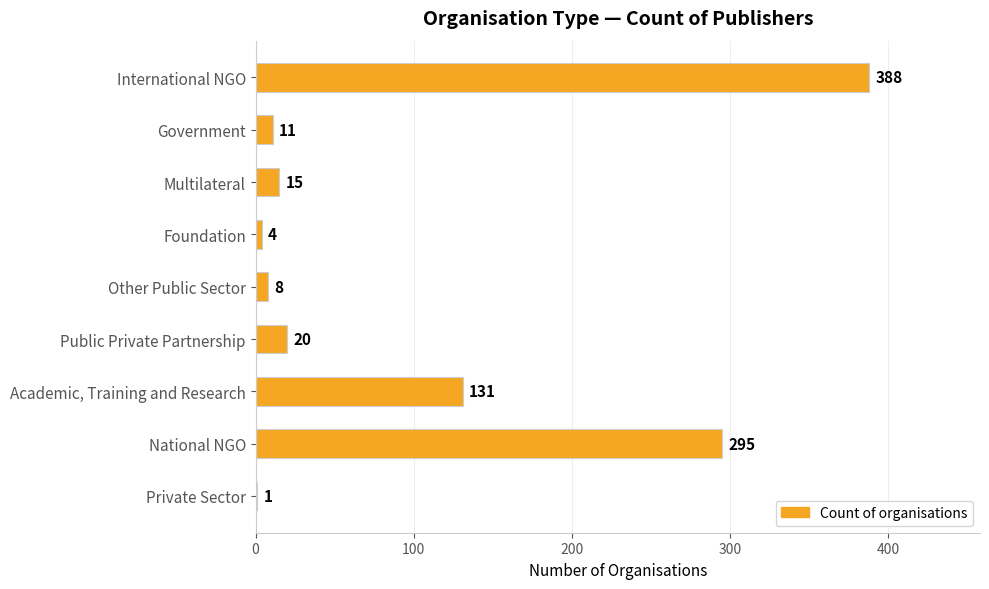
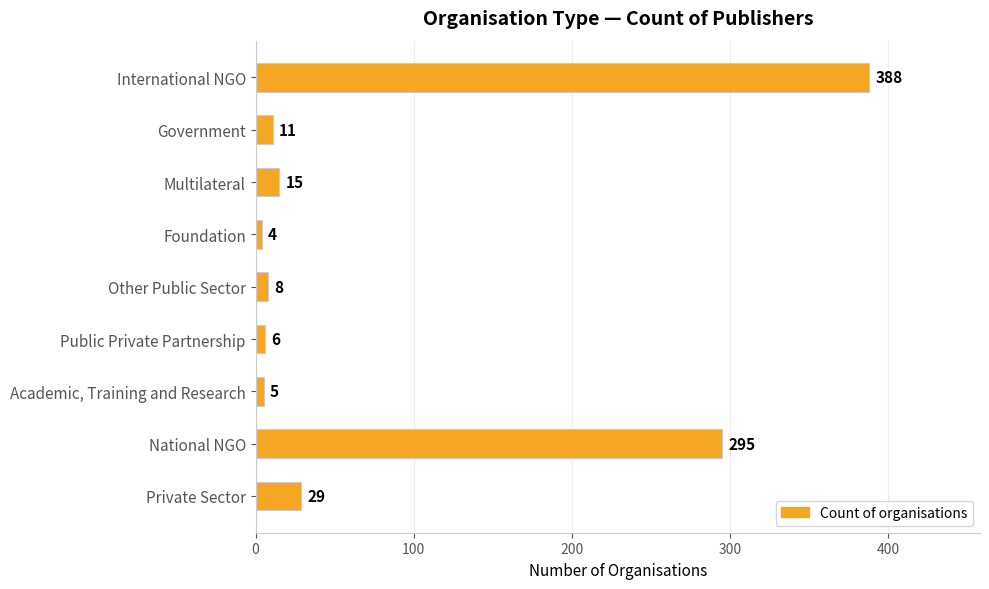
Public Private Partnership: 20 -> 6
Academic, Training and Research: 131 -> 5
Private Sector: 1 -> 29
